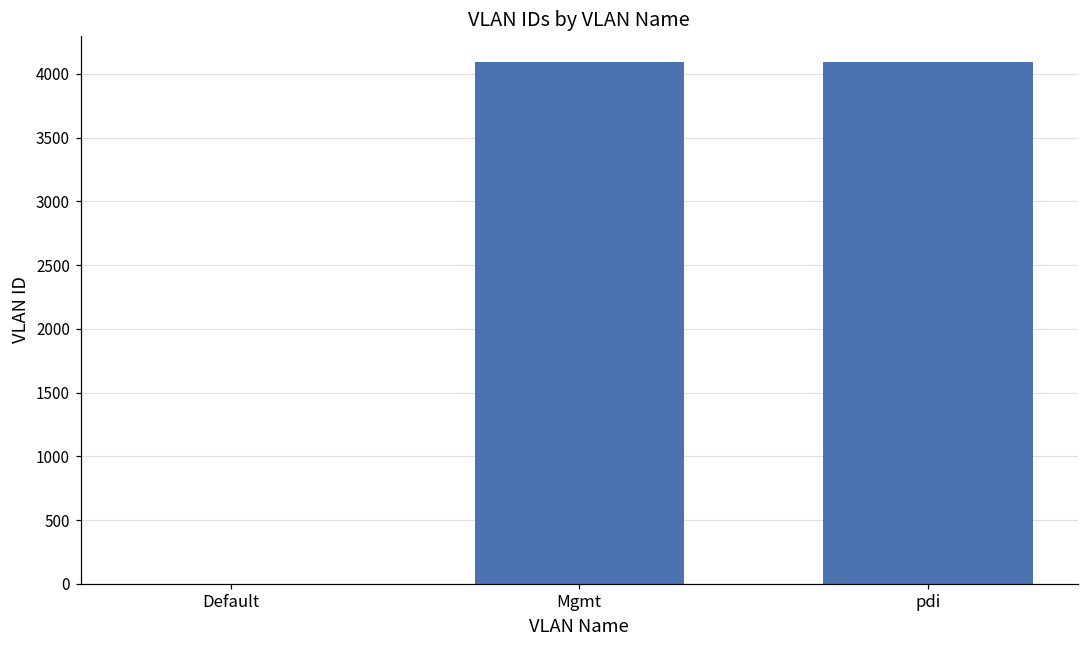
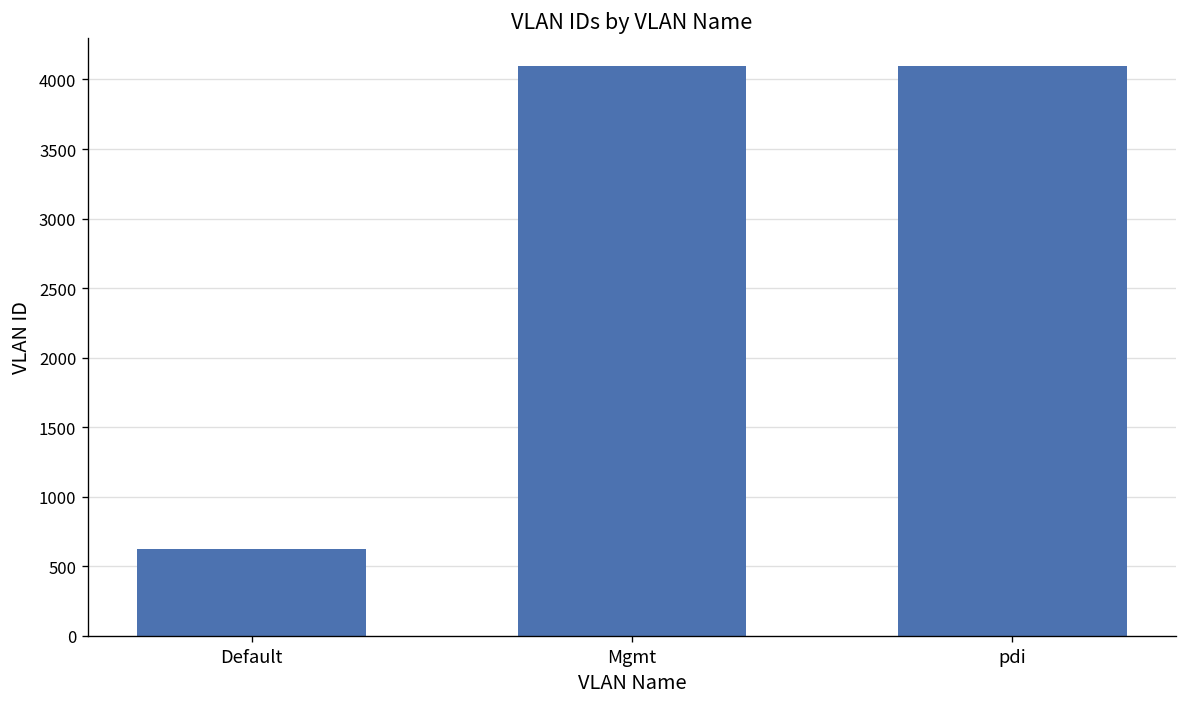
Default: 0 -> 630
